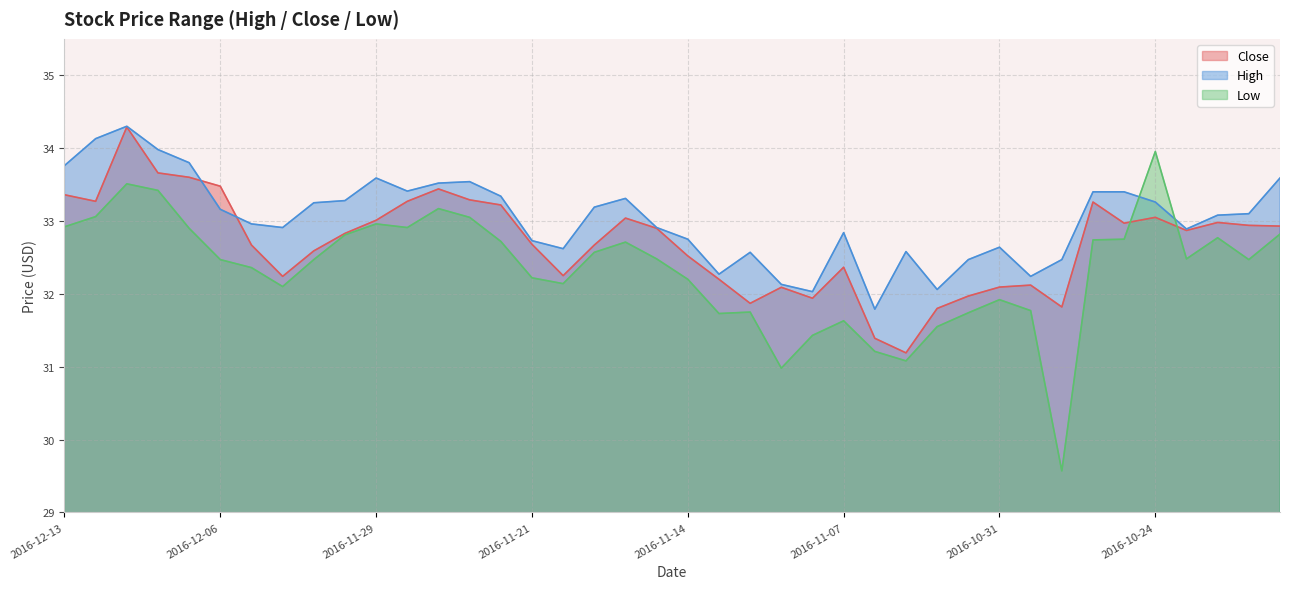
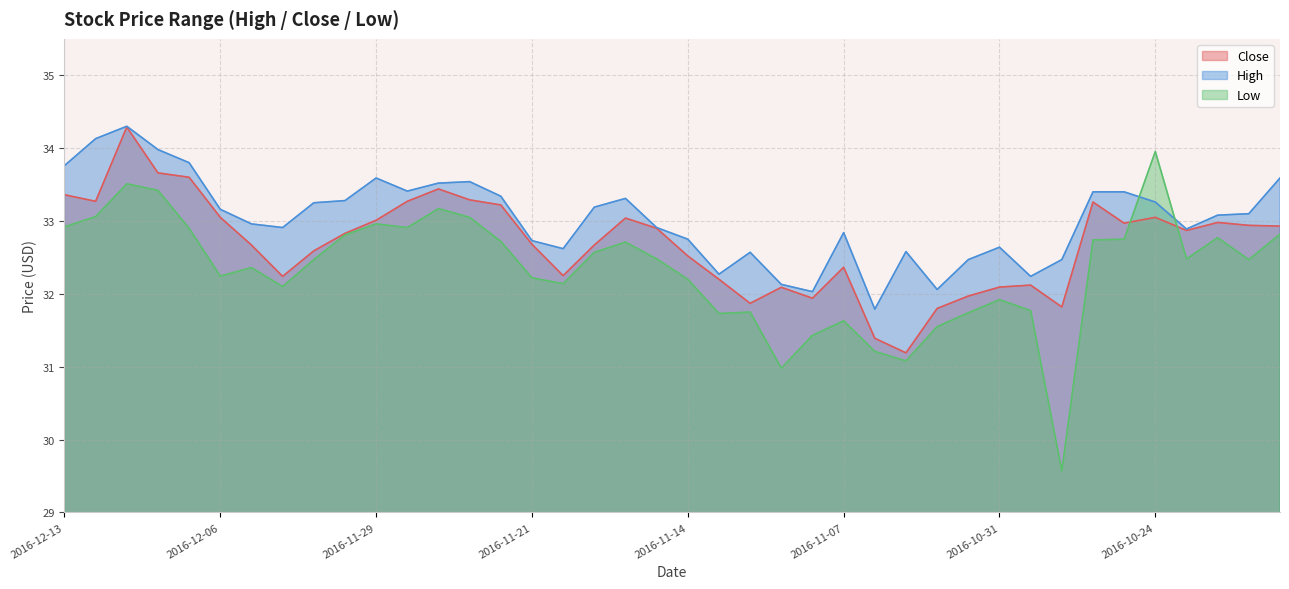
Close, 2016-12-06: 33.5 -> 33.0
Low, 2016-12-06: 32.5 -> 32.2
